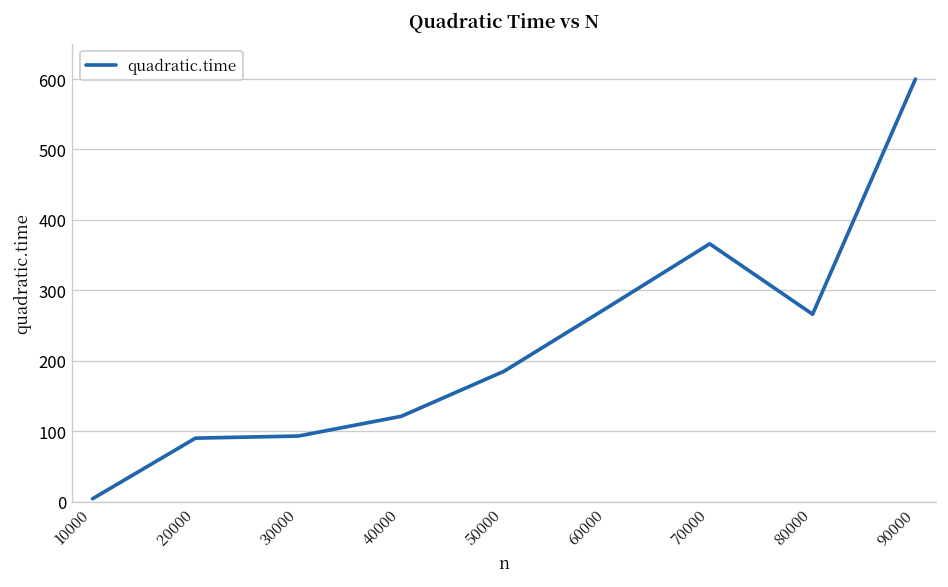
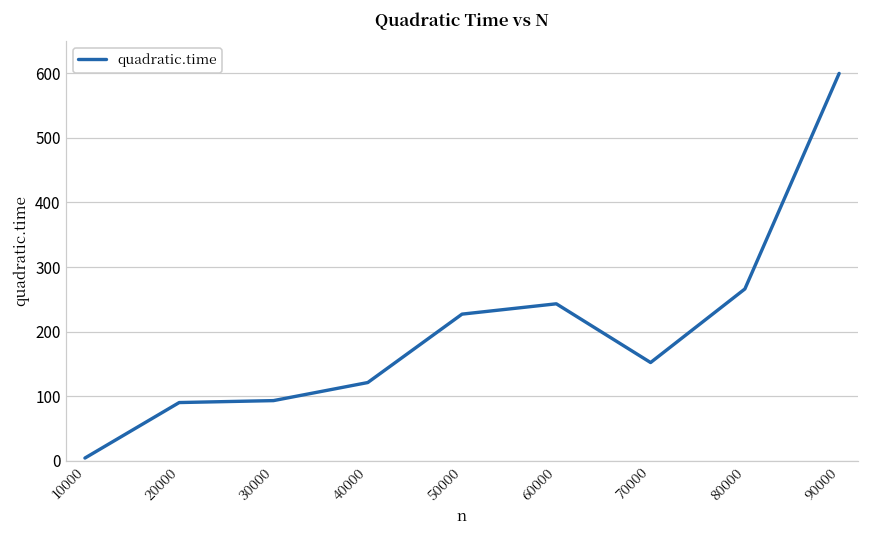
50000: 190 -> 230
60000: 280 -> 240
70000: 370 -> 150
